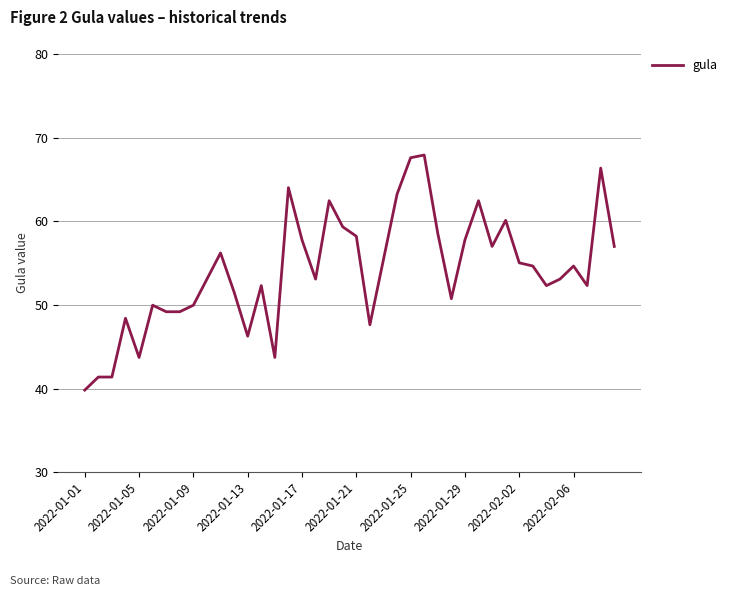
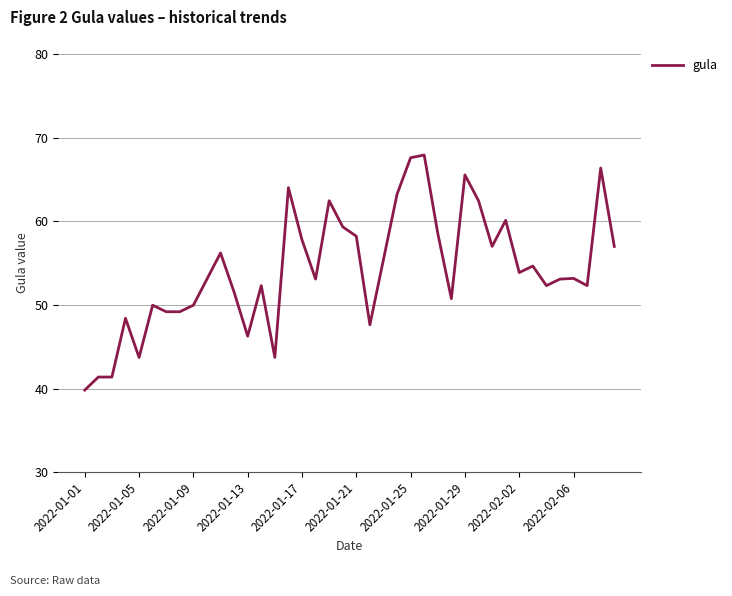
2022-01-29: 58 -> 66
2022-02-02: 55 -> 54
2022-02-06: 55 -> 53
